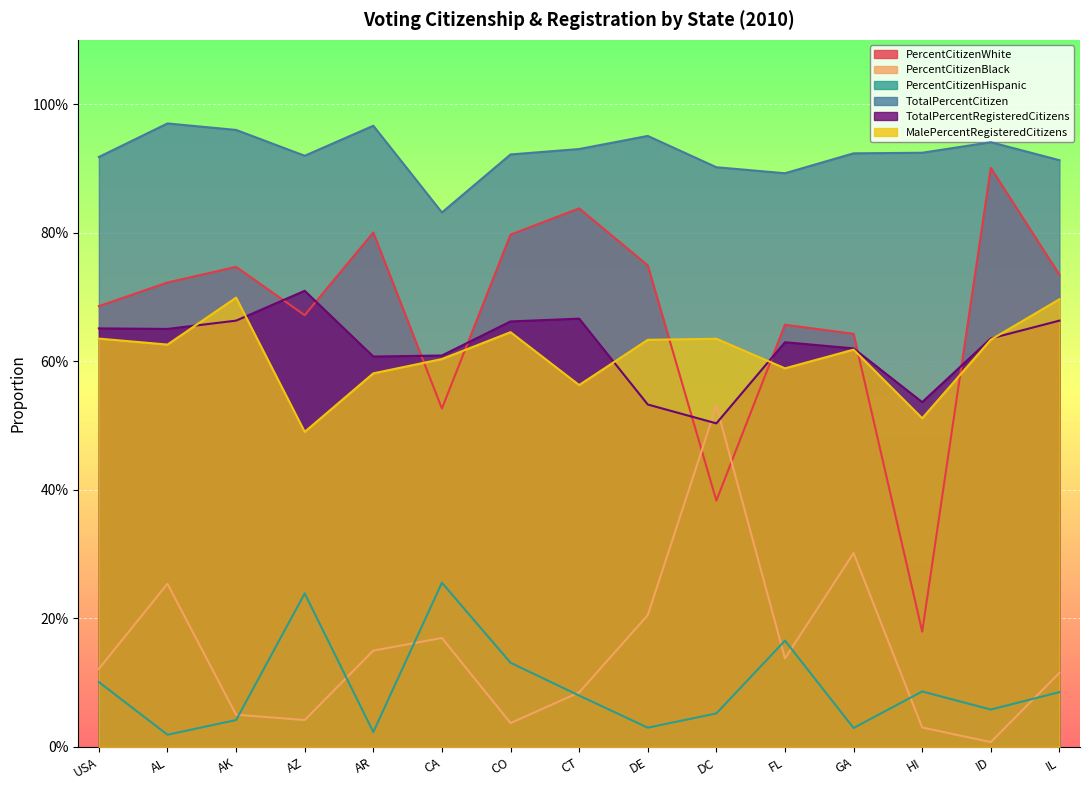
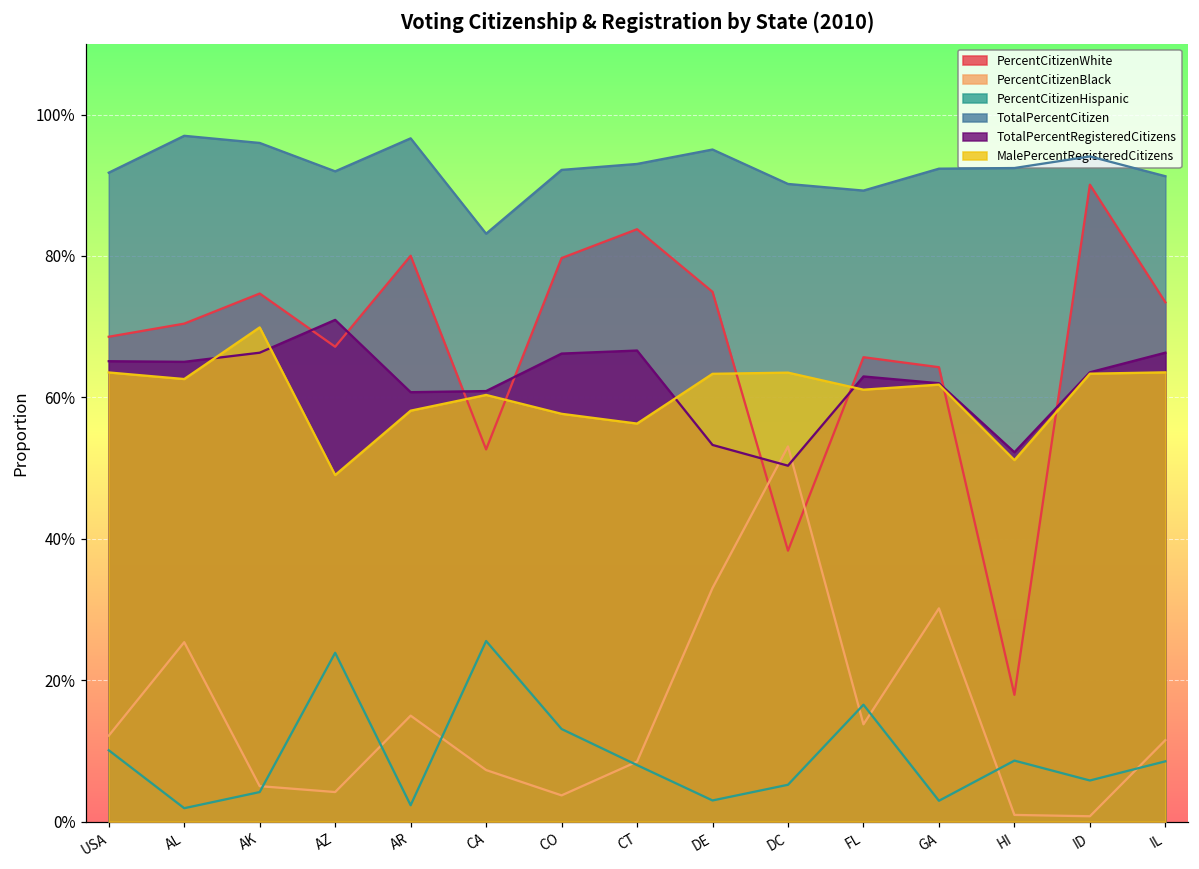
PercentCitizenWhite, AL: 72% -> 70%
PercentCitizenBlack, CA: 17% -> 7%
MalePercentRegisteredCitizens, CO: 65% -> 58%
PercentCitizenBlack, DE: 21% -> 33%
MalePercentRegisteredCitizens, FL: 59% -> 61%
PercentCitizenBlack, HI: 3% -> 1%
TotalPercentRegisteredCitizens, HI: 54% -> 52%
MalePercentRegisteredCitizens, IL: 70% -> 64%
